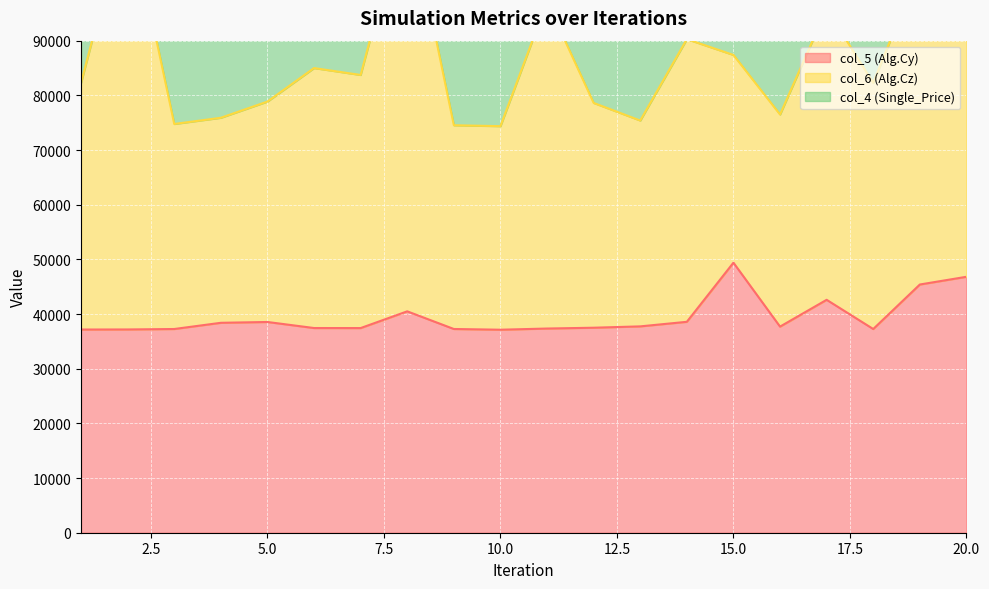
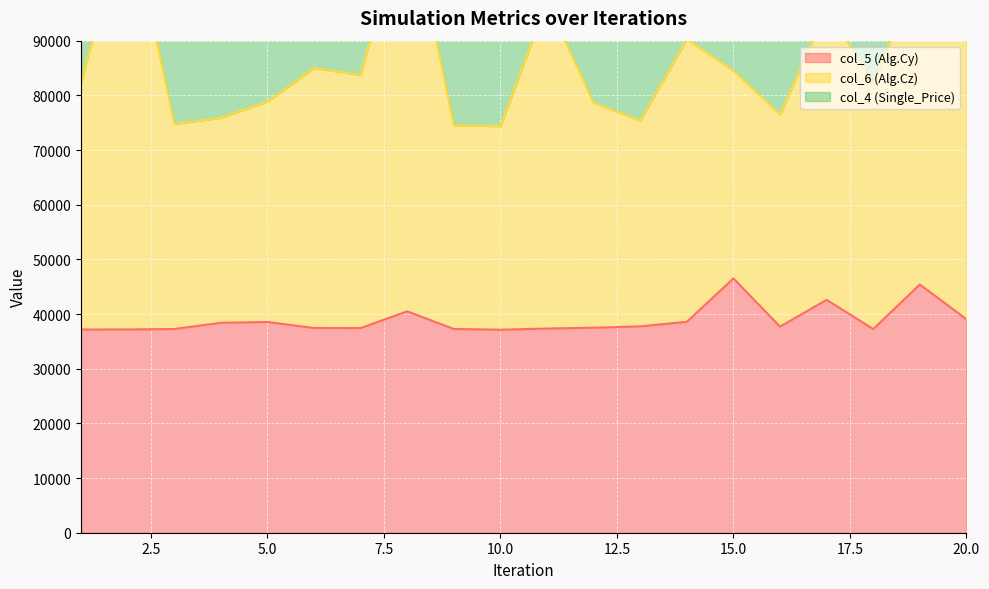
col_5 (Alg.Cy), 15.0: 49000 -> 47000
col_5 (Alg.Cy), 20.0: 47000 -> 39000
